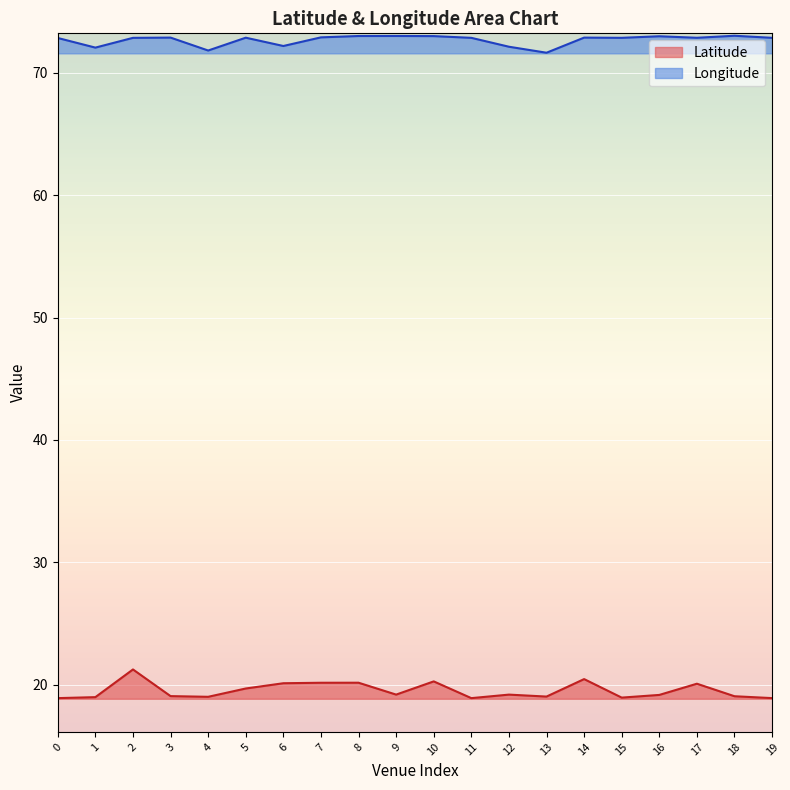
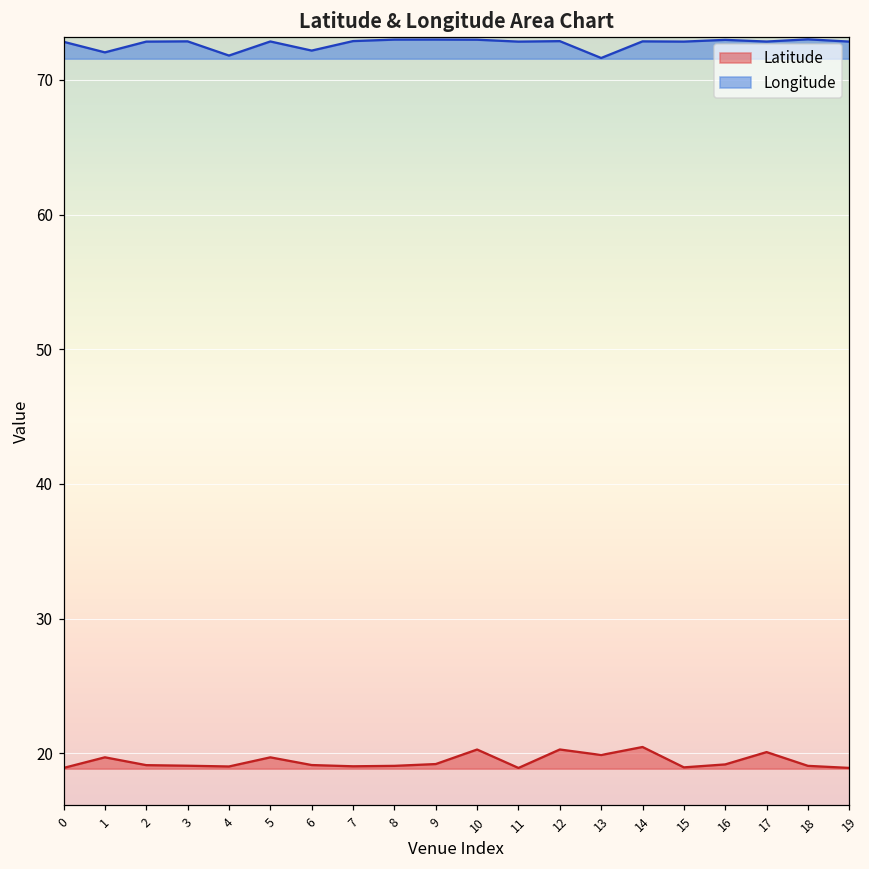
Latitude, 1: 19.0 -> 19.7
Latitude, 2: 21.3 -> 19.1
Latitude, 6: 20.1 -> 19.1
Latitude, 7: 20.2 -> 19.0
Latitude, 8: 20.2 -> 19.1
Latitude, 12: 19.2 -> 20.3
Longitude, 12: 72.1 -> 72.9
Latitude, 13: 19.1 -> 19.9
